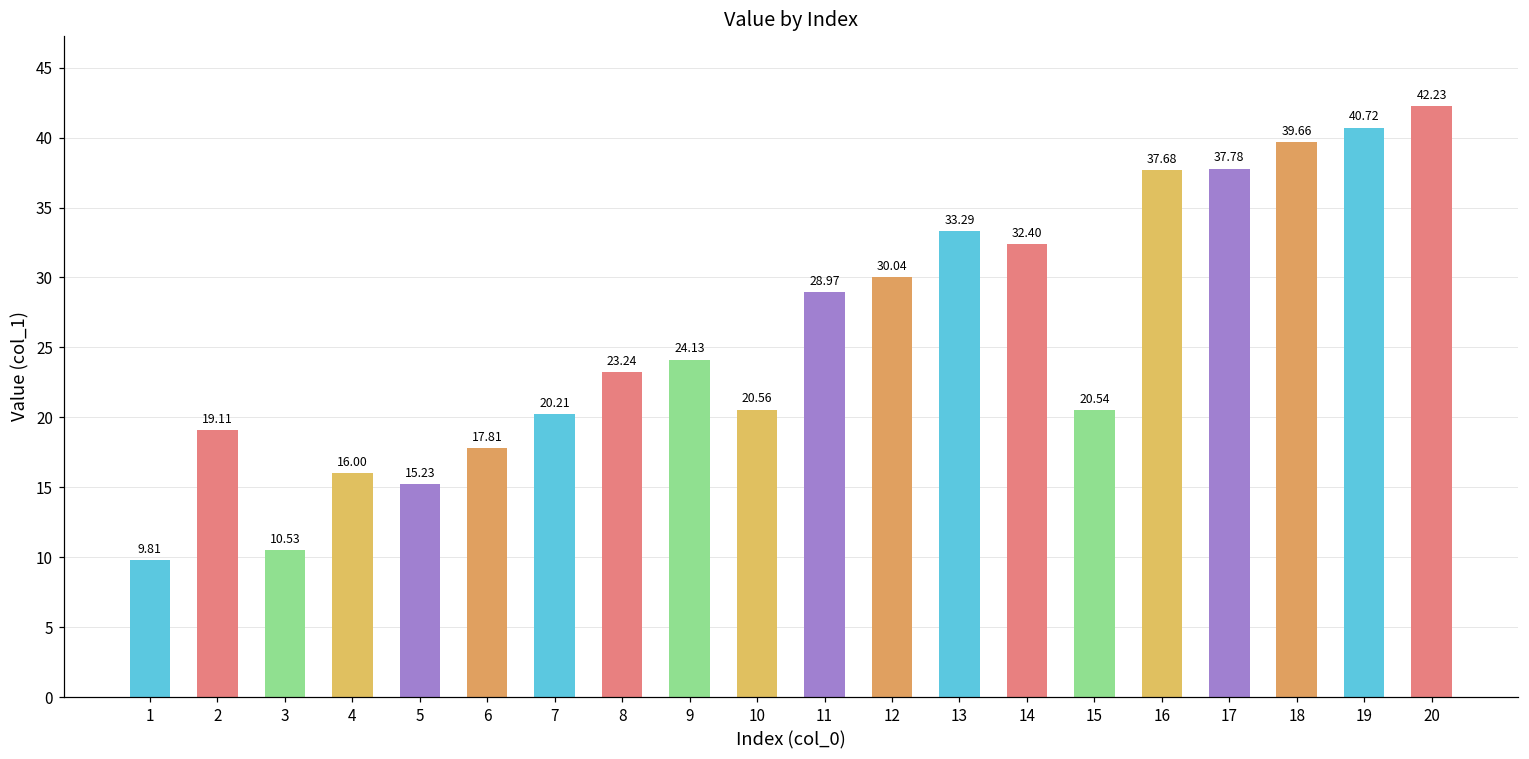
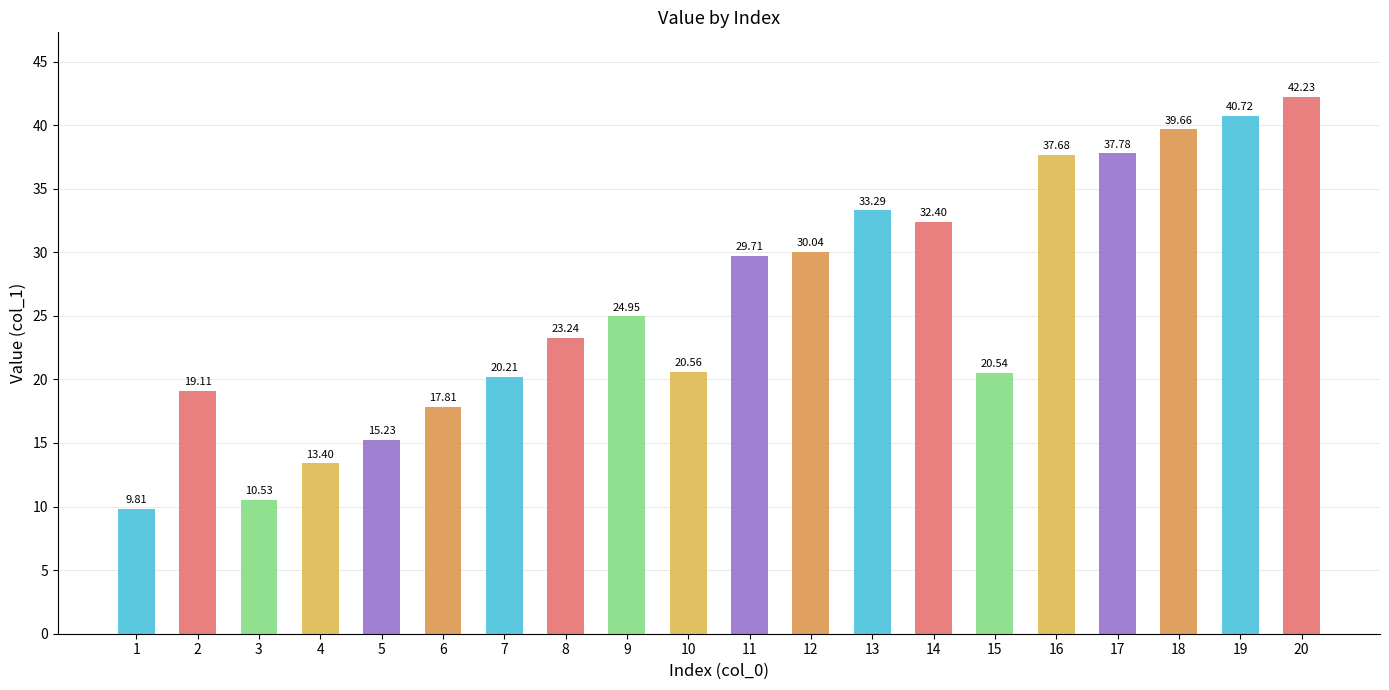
4: 16.00 -> 13.40
9: 24.13 -> 24.95
11: 28.97 -> 29.71
